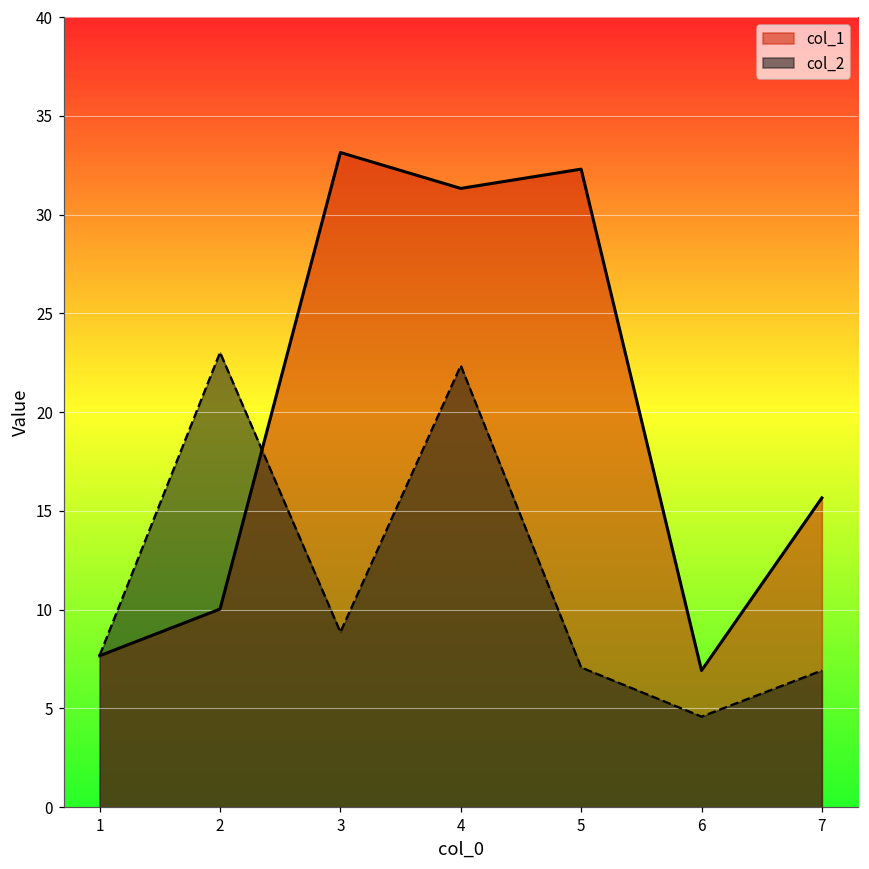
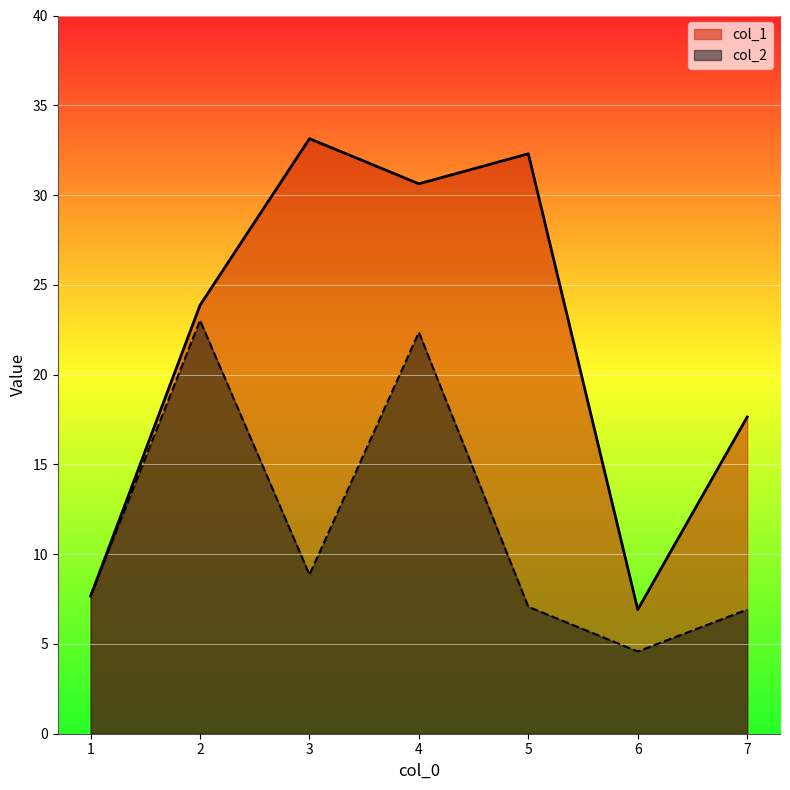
col_1, 2: 10.0 -> 23.9
col_1, 4: 31.3 -> 30.6
col_1, 7: 15.7 -> 17.6
